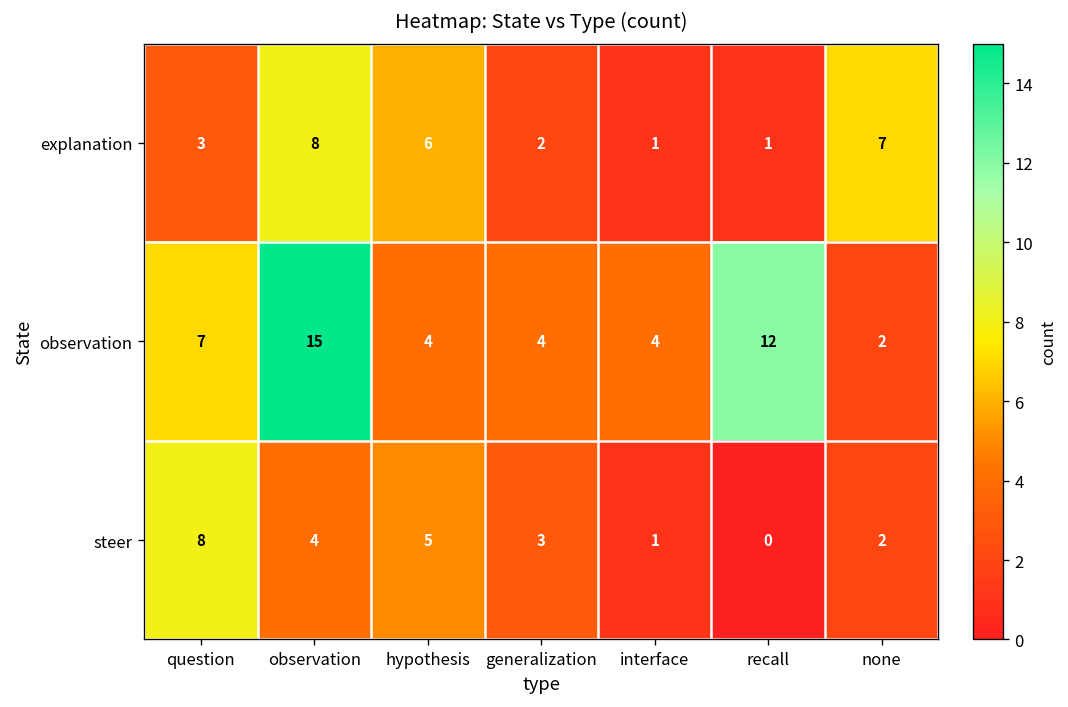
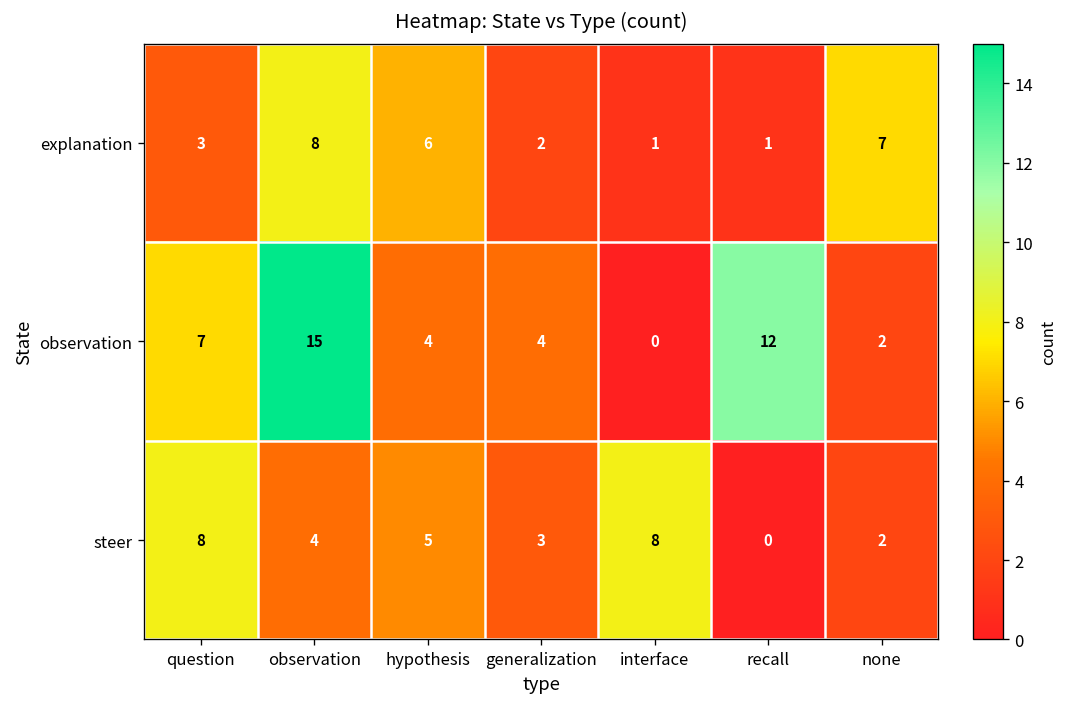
observation, interface: 4 -> 0
steer, interface: 1 -> 8
